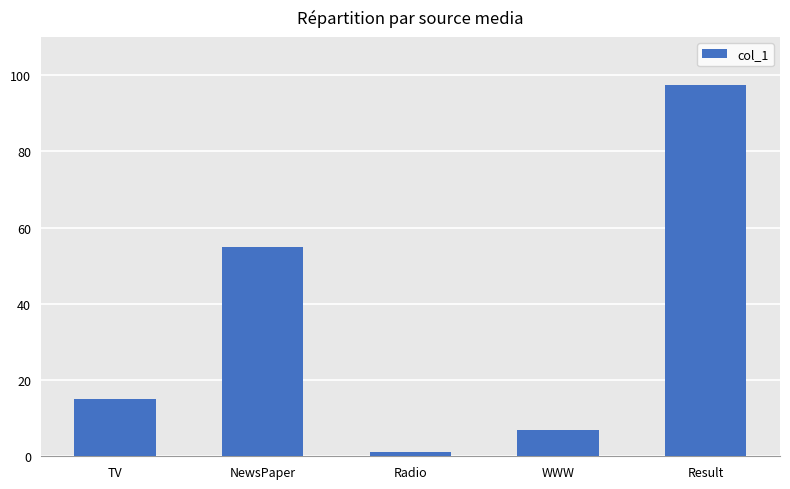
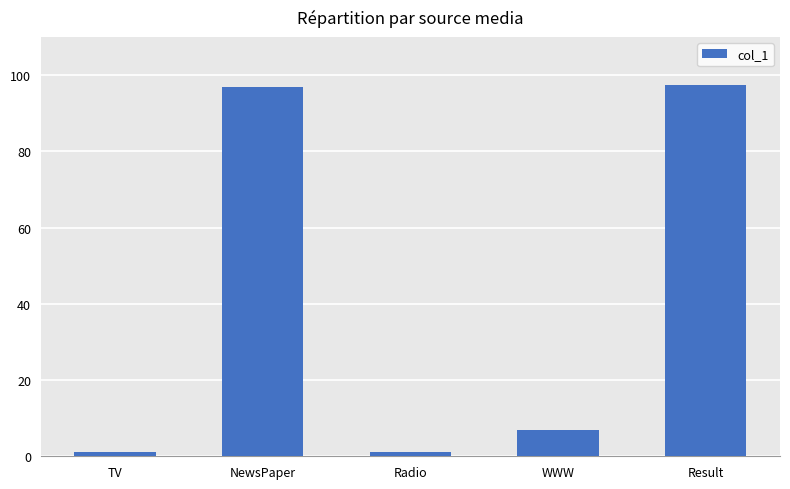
TV: 15 -> 1
NewsPaper: 55 -> 97
